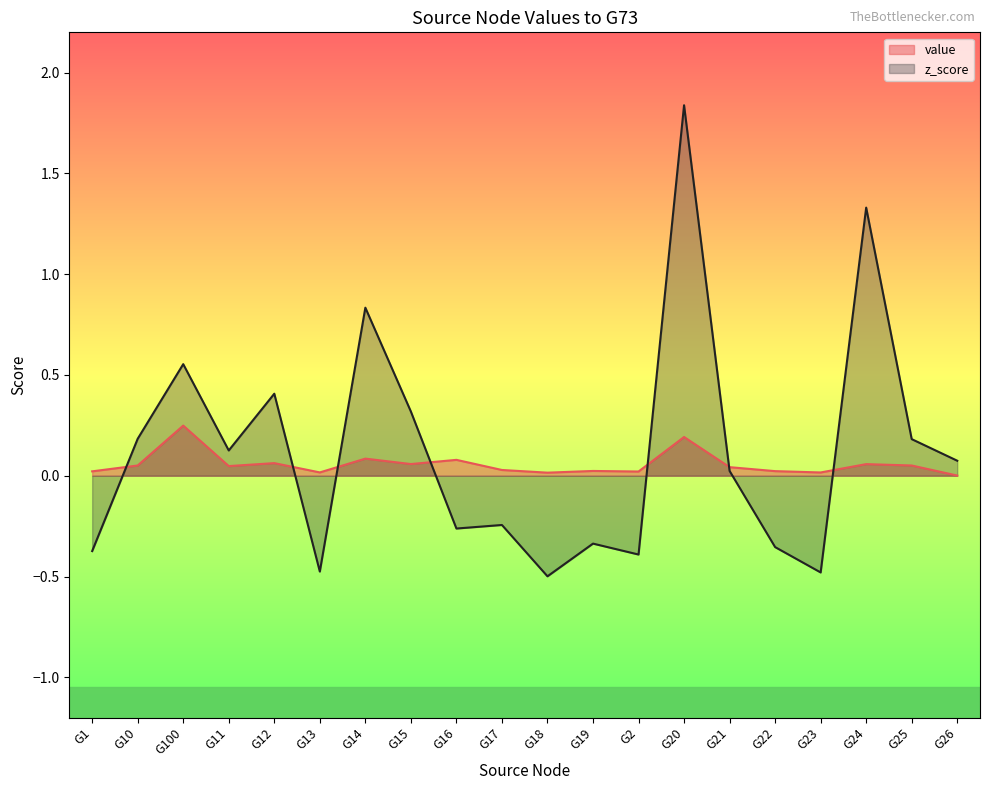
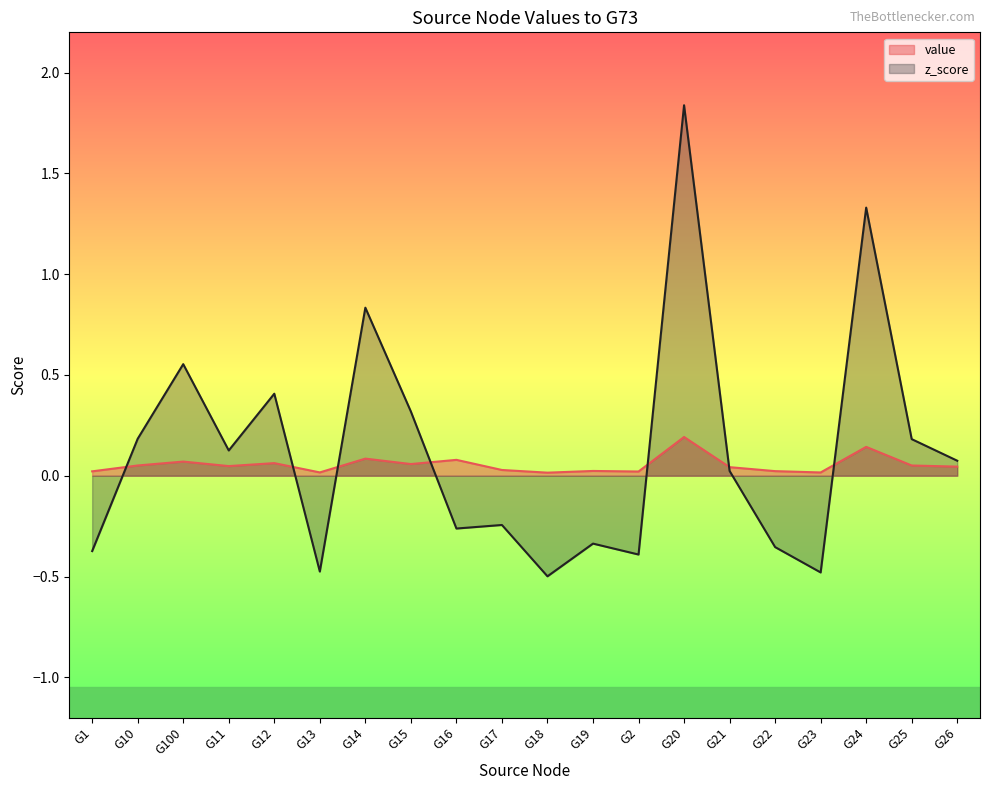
value, G100: 0.25 -> 0.07
value, G24: 0.06 -> 0.14
value, G26: 0.00 -> 0.05
